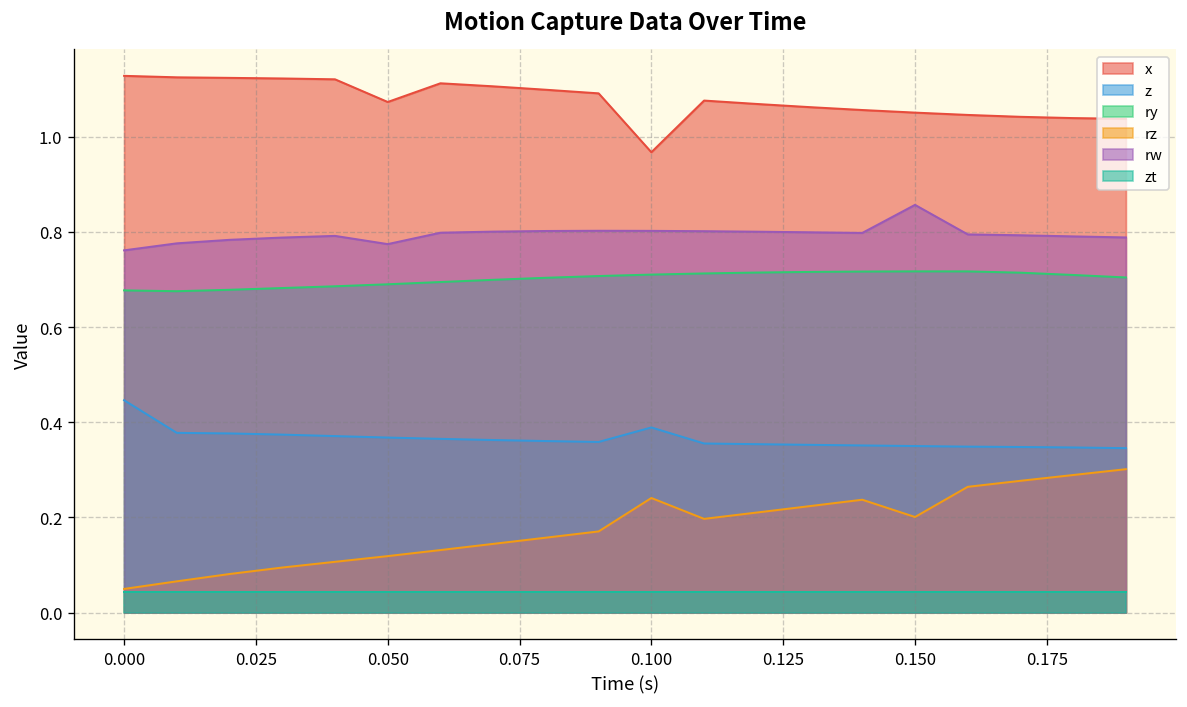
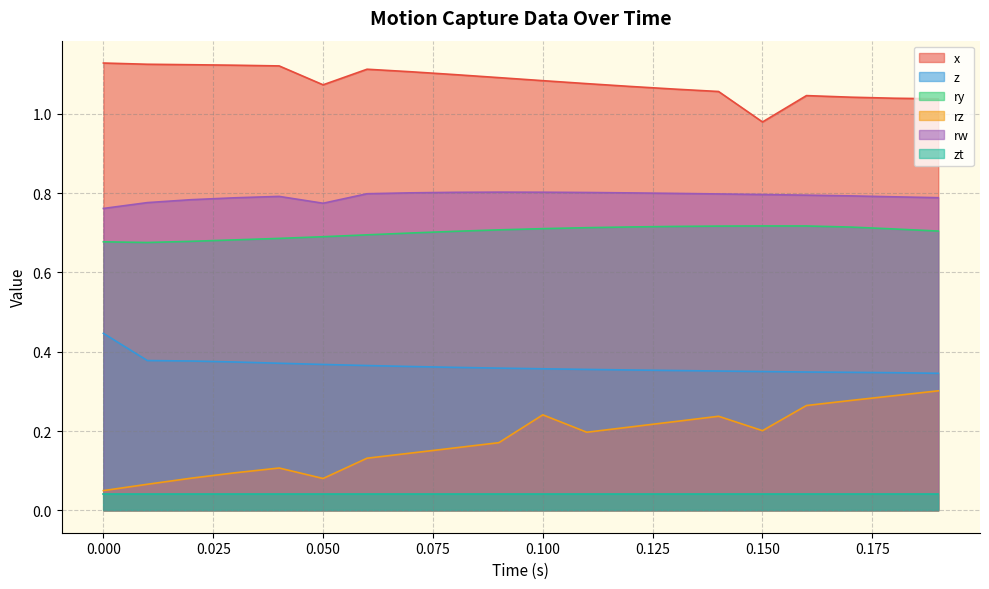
rz, 0.050: 0.12 -> 0.08
x, 0.100: 0.97 -> 1.08
z, 0.100: 0.39 -> 0.36
x, 0.150: 1.05 -> 0.98
rw, 0.150: 0.86 -> 0.80
